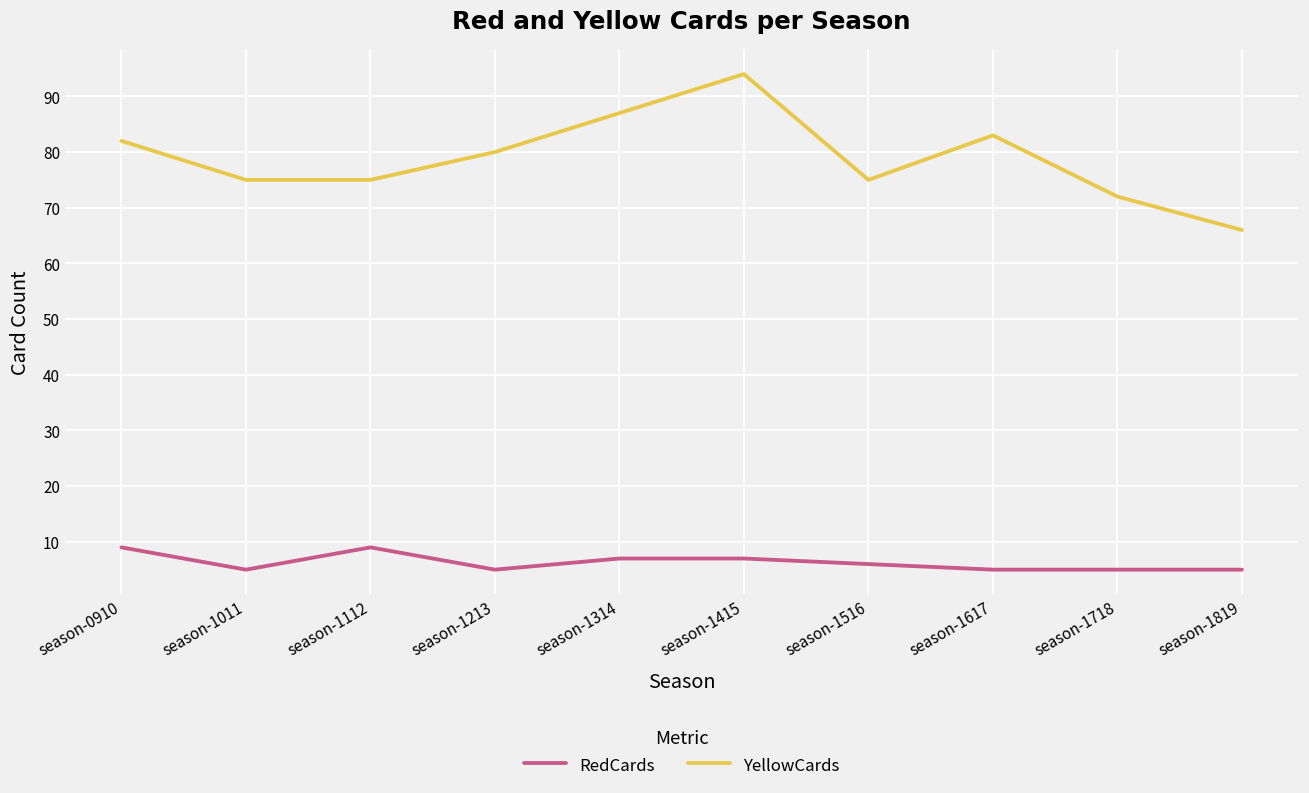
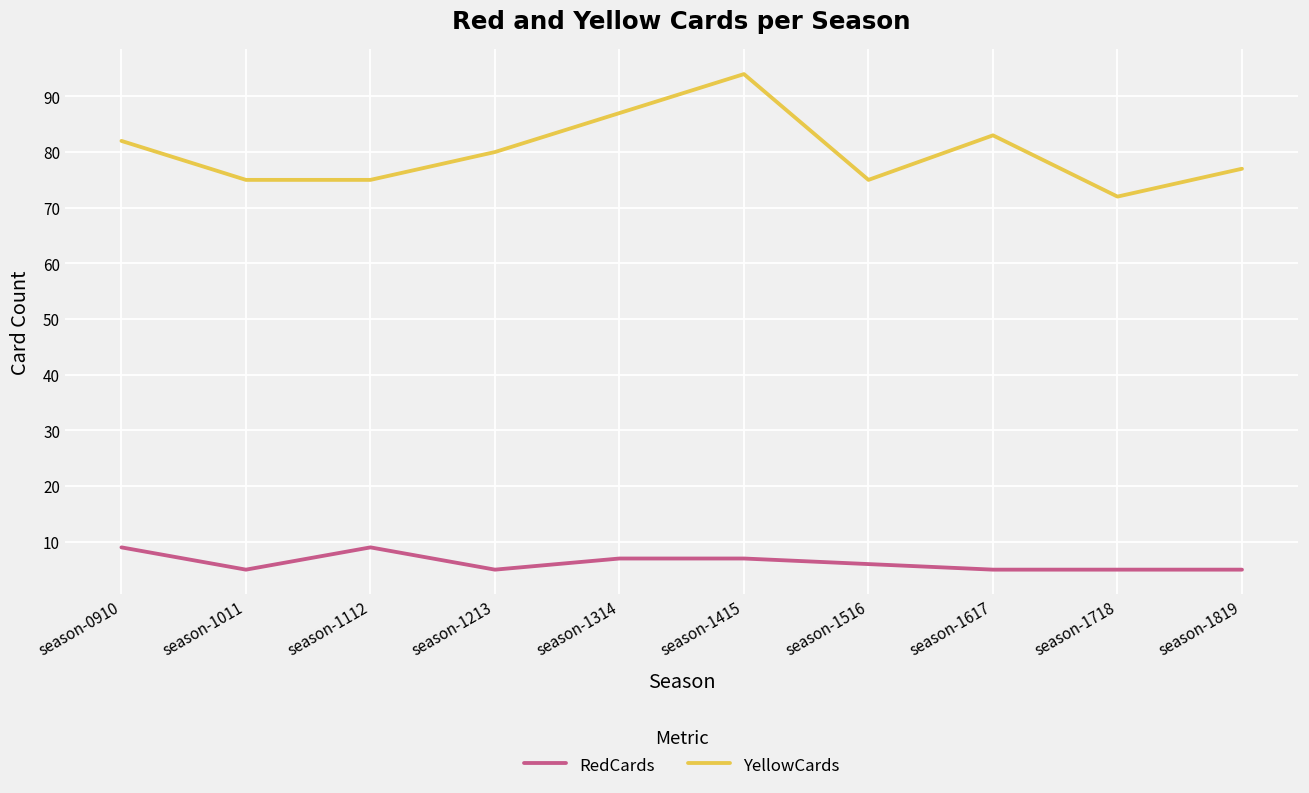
YellowCards, season-1819: 66 -> 77
